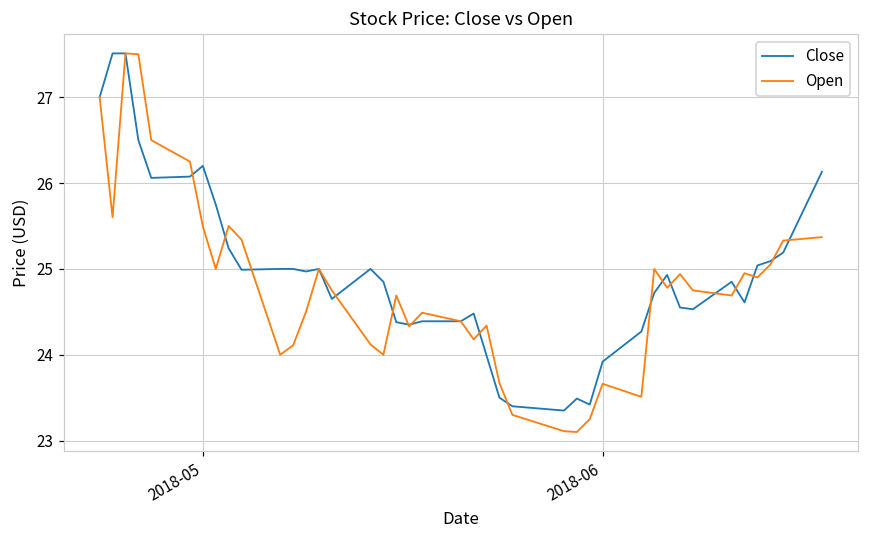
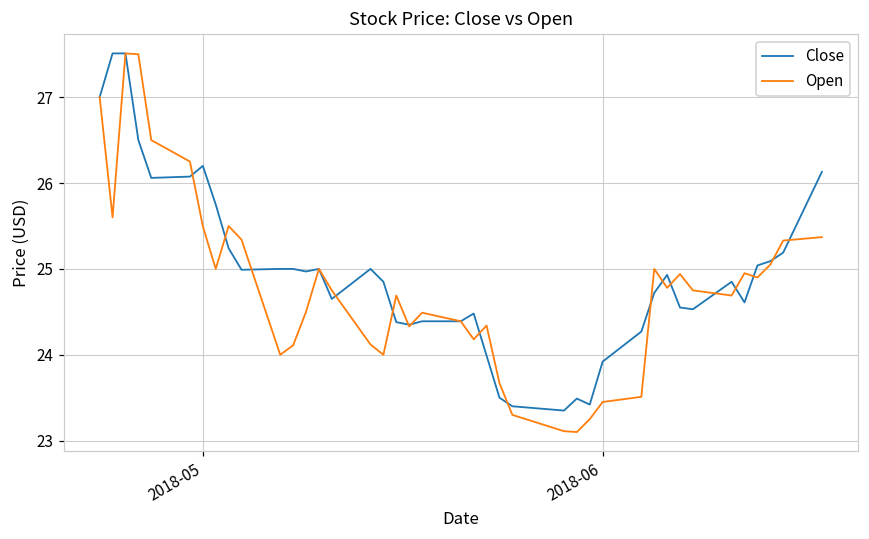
Open, 2018-06: 23.7 -> 23.5
